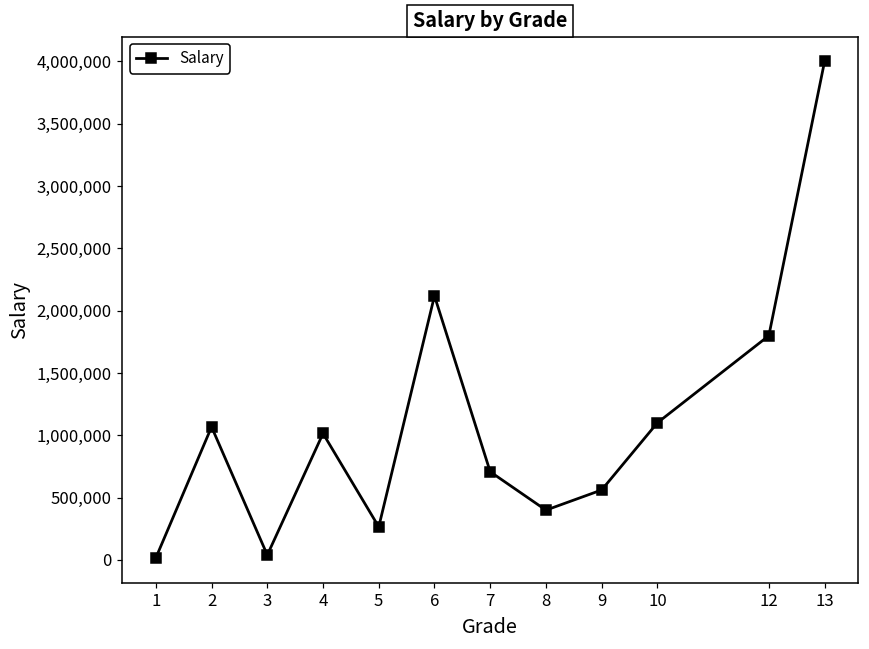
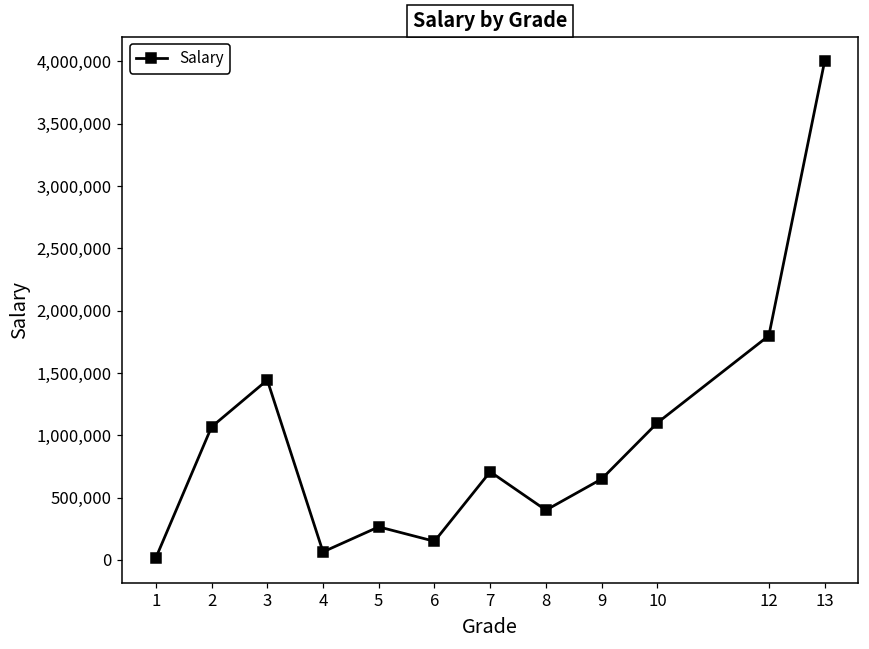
3: 40,000 -> 1,440,000
4: 1,020,000 -> 70,000
6: 2,120,000 -> 150,000
9: 560,000 -> 650,000
